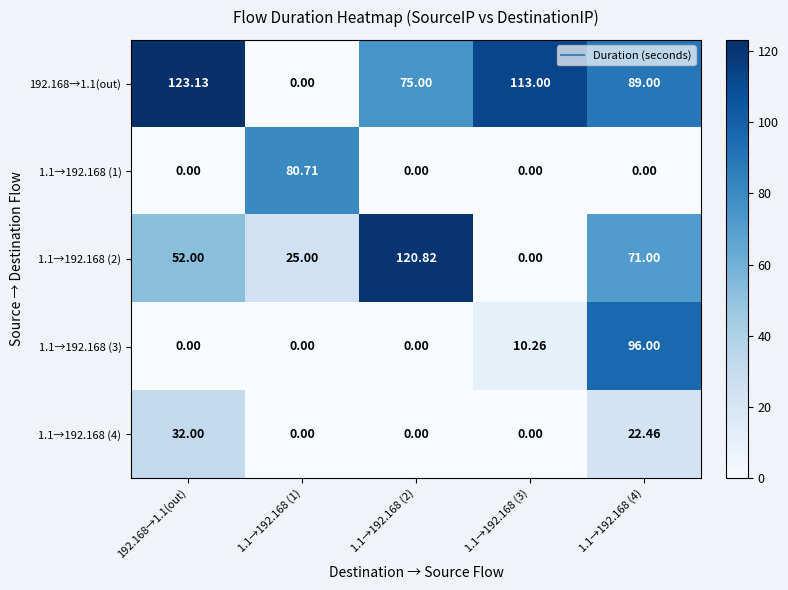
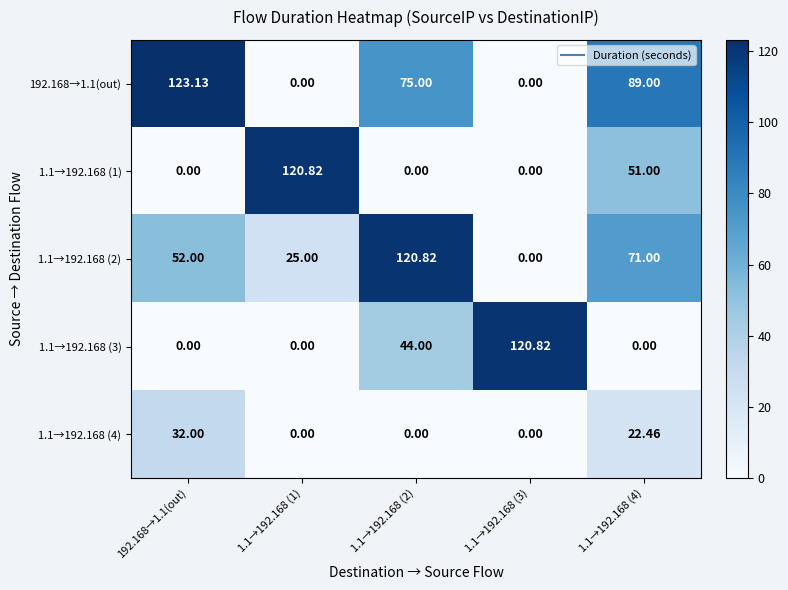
192.168→1.1(out), 1.1→192.168 (3): 113.00 -> 0.00
1.1→192.168 (1), 1.1→192.168 (1): 80.71 -> 120.82
1.1→192.168 (1), 1.1→192.168 (4): 0.00 -> 51.00
1.1→192.168 (3), 1.1→192.168 (2): 0.00 -> 44.00
1.1→192.168 (3), 1.1→192.168 (3): 10.26 -> 120.82
1.1→192.168 (3), 1.1→192.168 (4): 96.00 -> 0.00
